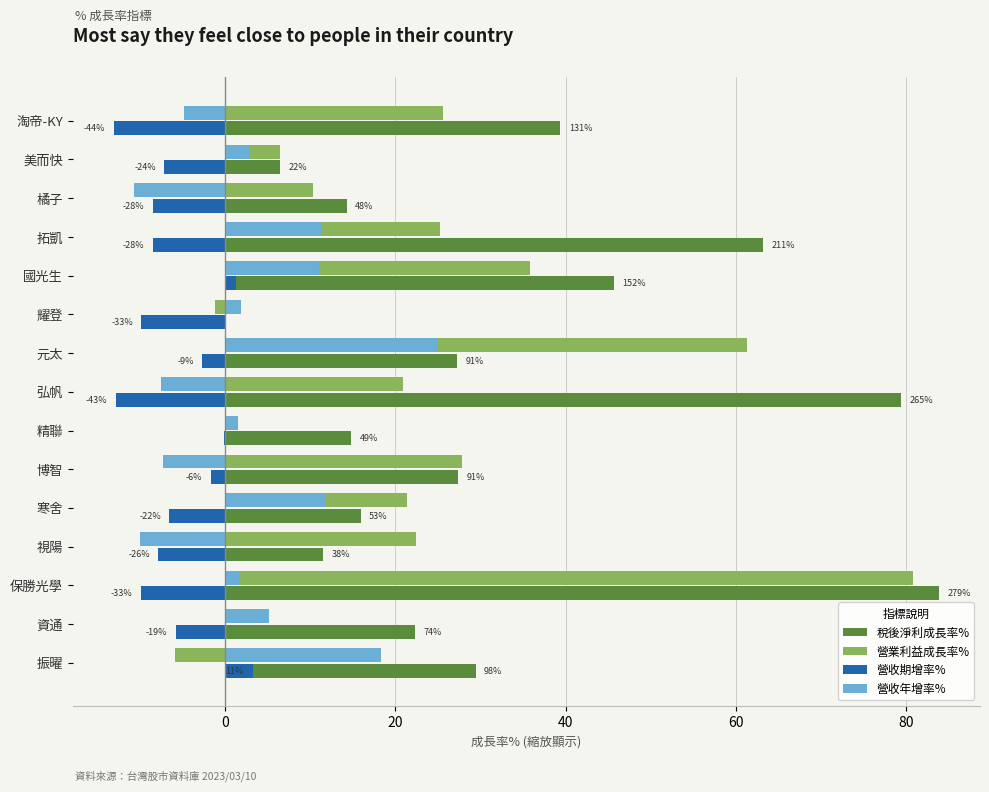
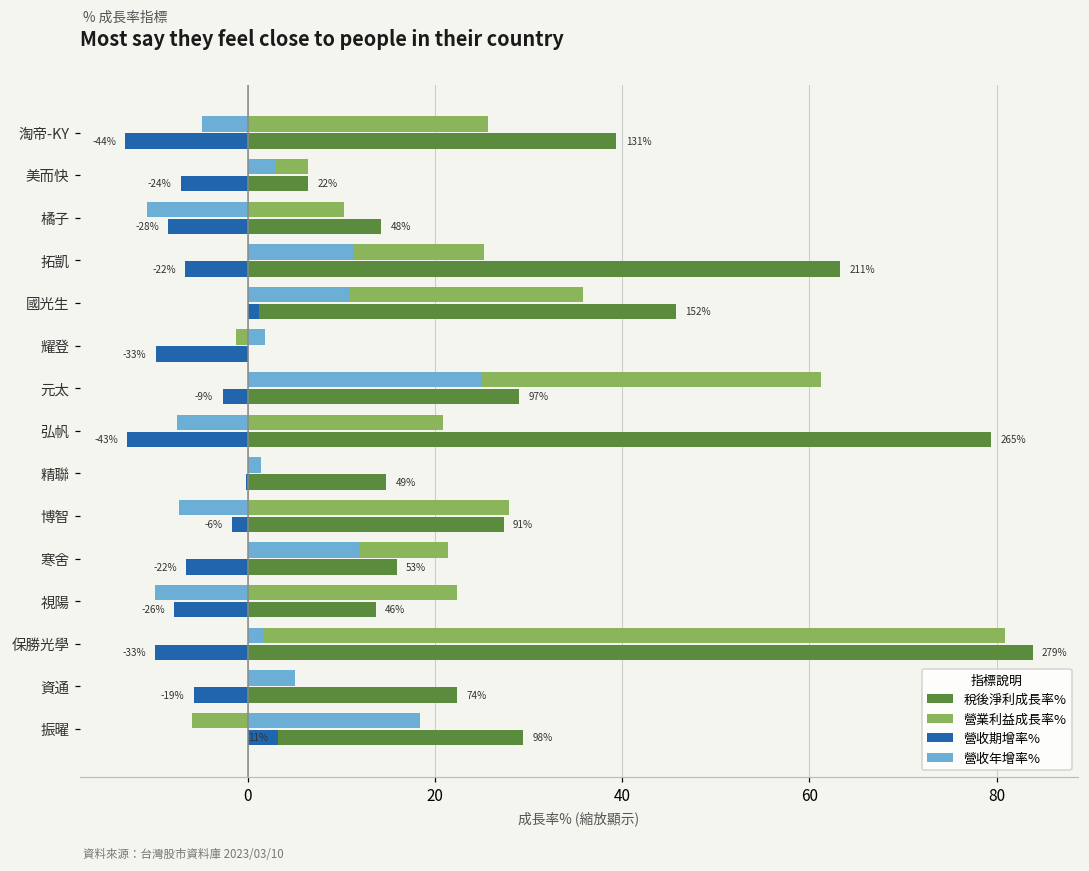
營收期增率%, 拓凱: -28% -> -22%
稅後淨利成長率%, 元太: 91% -> 97%
稅後淨利成長率%, 視陽: 38% -> 46%
